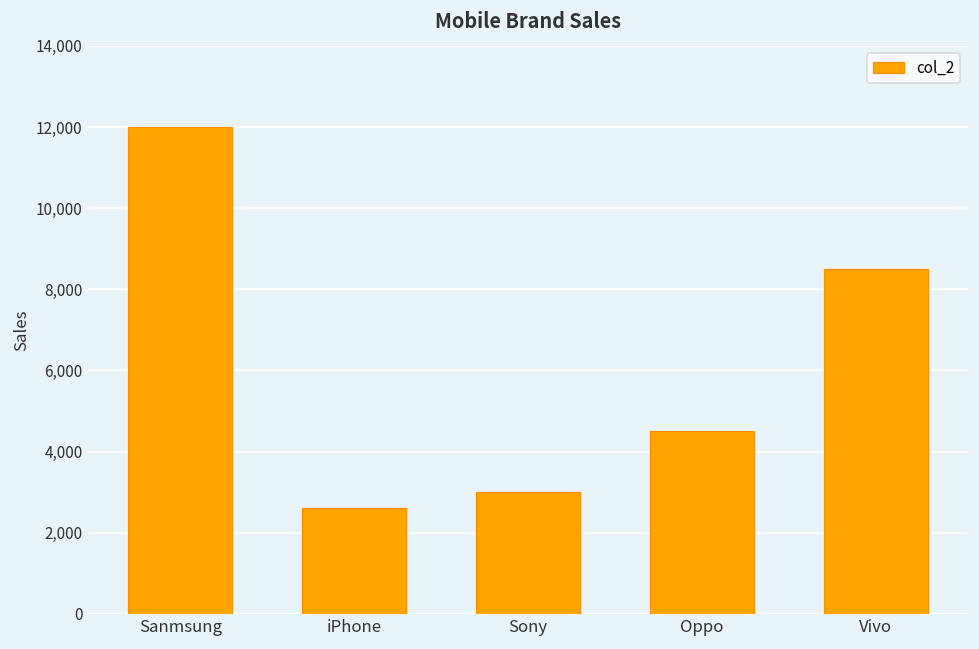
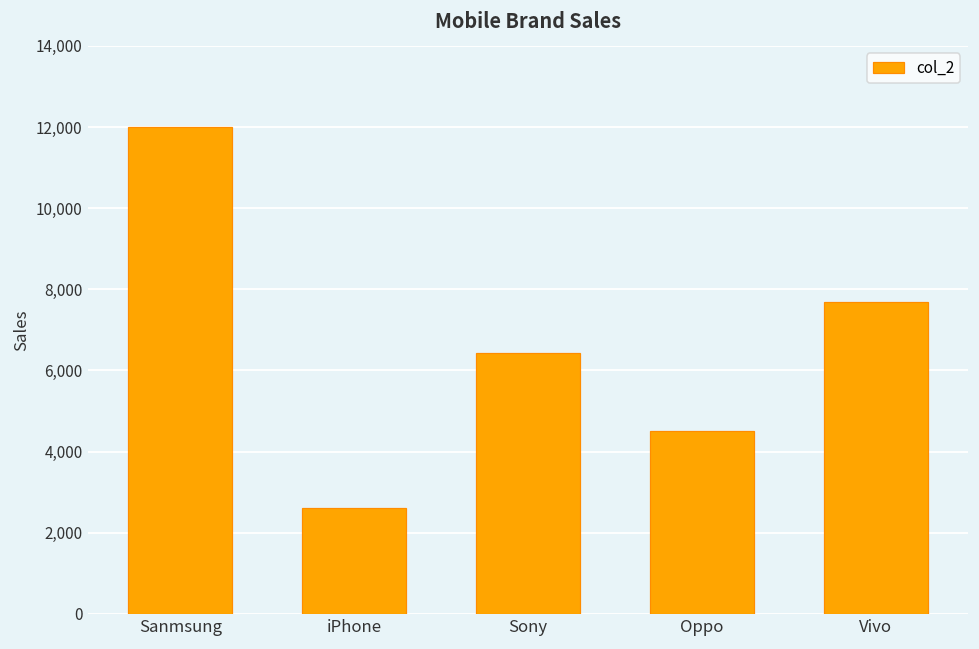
Sony: 3,000 -> 6,400
Vivo: 8,500 -> 7,700
